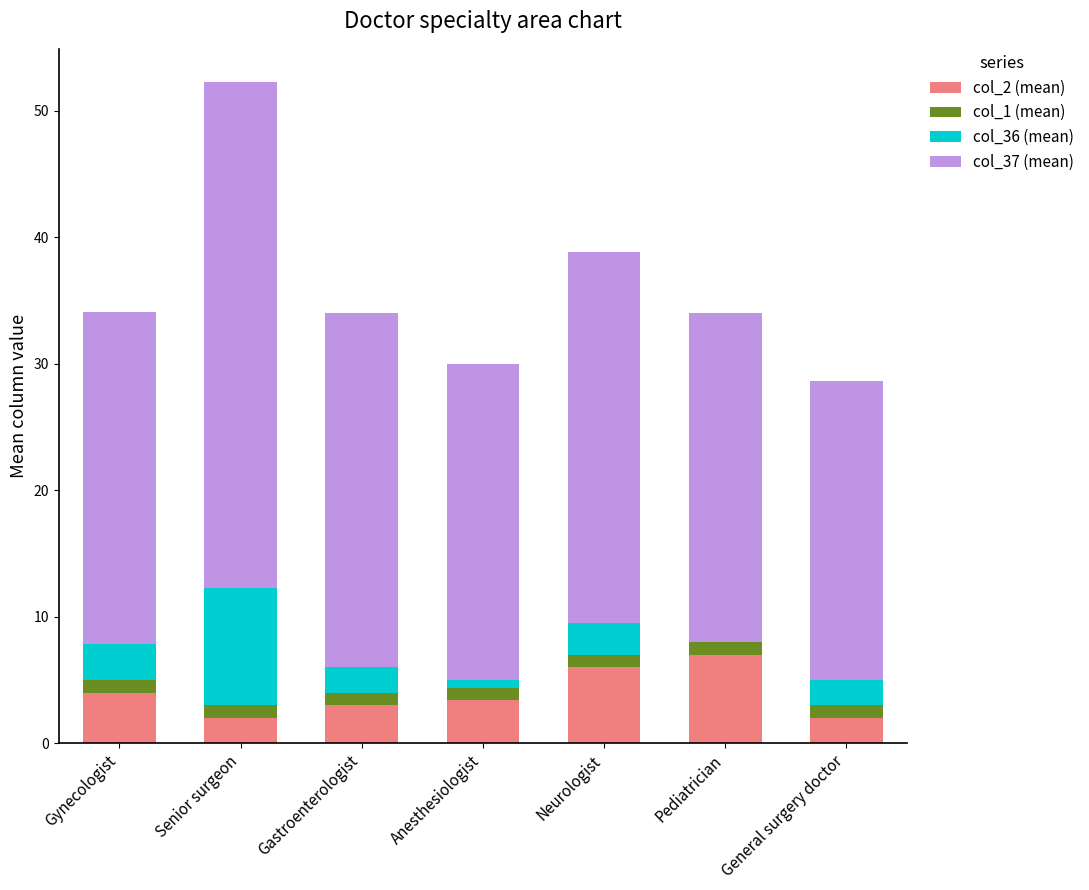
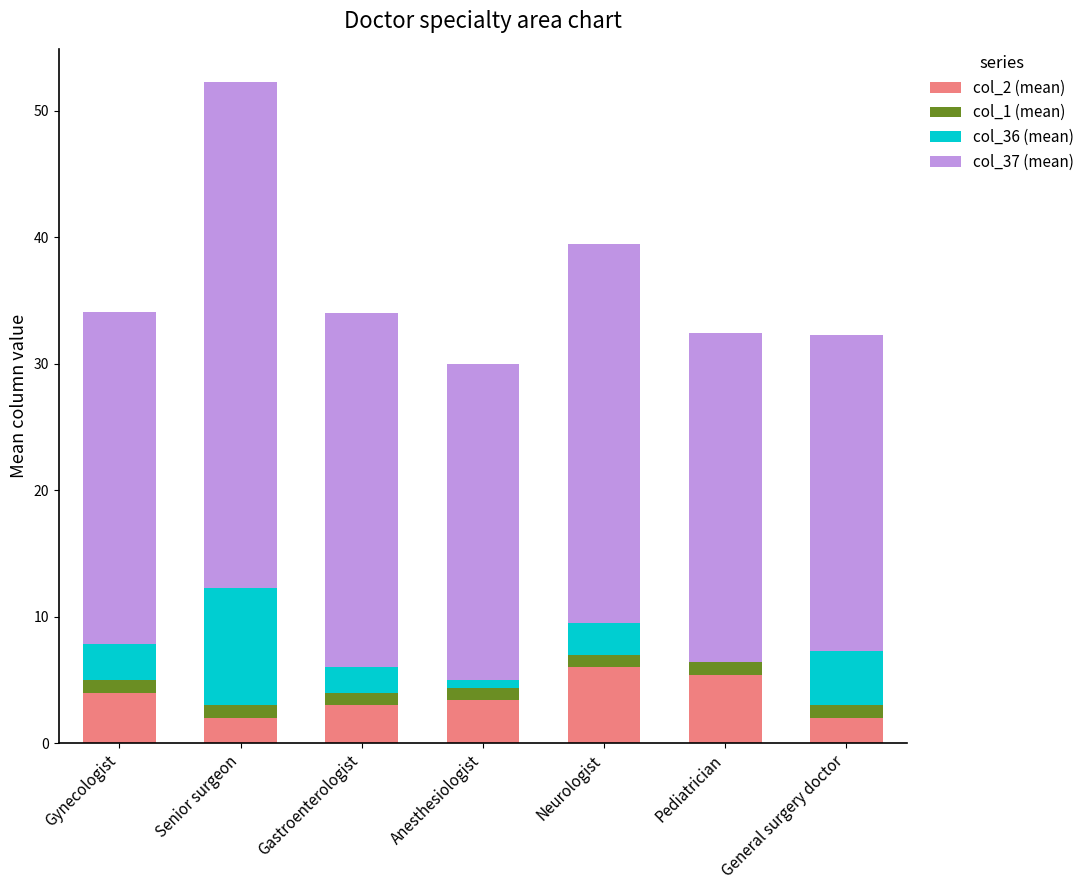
col_37 (mean), Neurologist: 29.3 -> 30.0
col_2 (mean), Pediatrician: 7.0 -> 5.4
col_36 (mean), General surgery doctor: 2.0 -> 4.3
col_37 (mean), General surgery doctor: 23.6 -> 25.0
